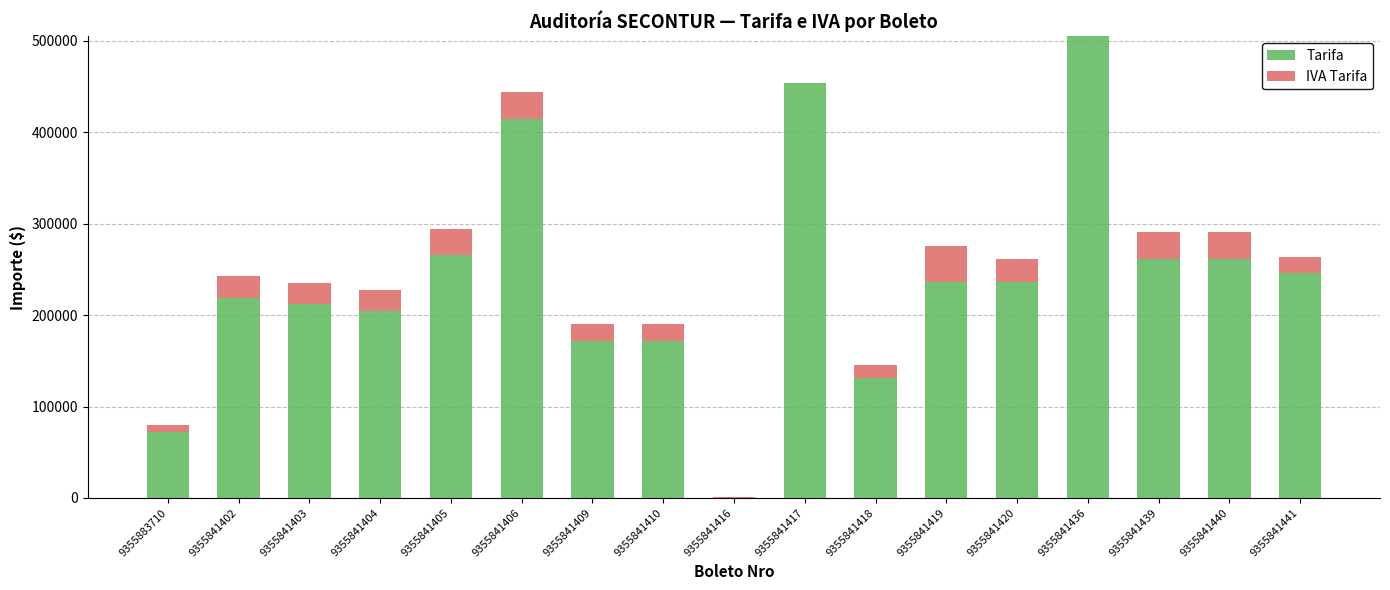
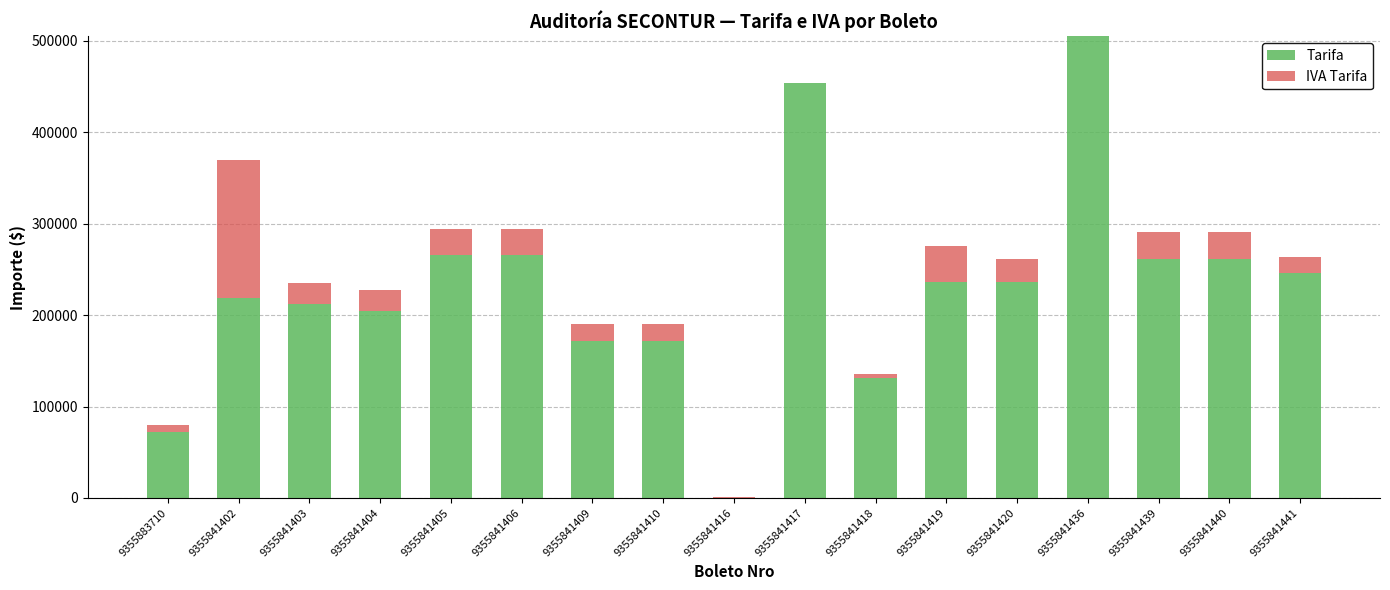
IVA Tarifa, 9355841402: 20000 -> 150000
Tarifa, 9355841406: 410000 -> 270000
IVA Tarifa, 9355841418: 10000 -> 0
